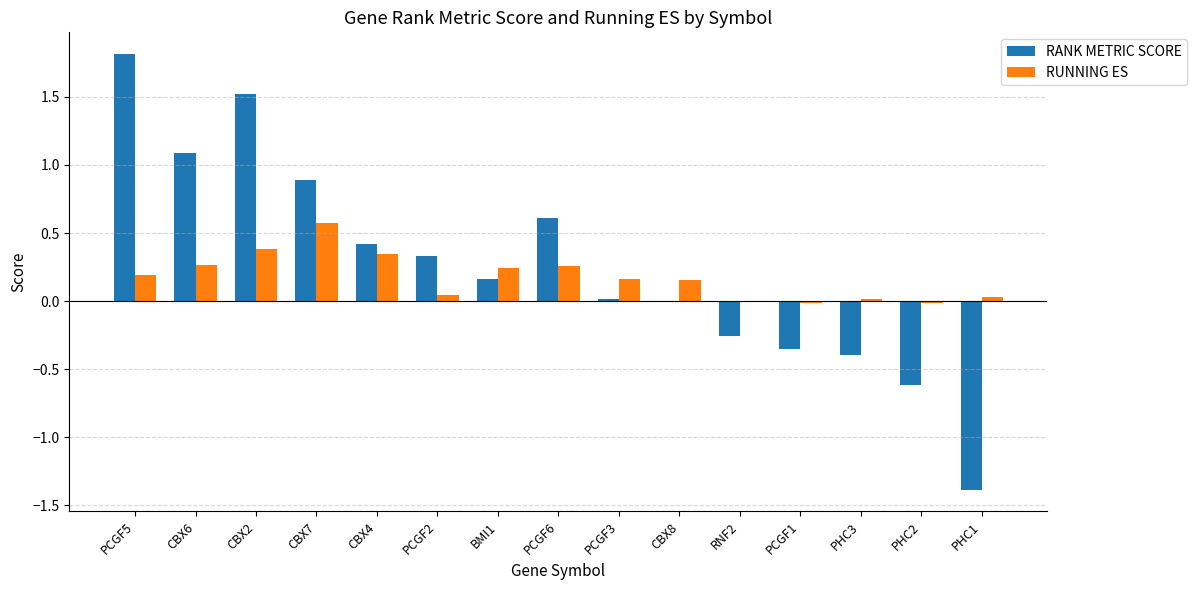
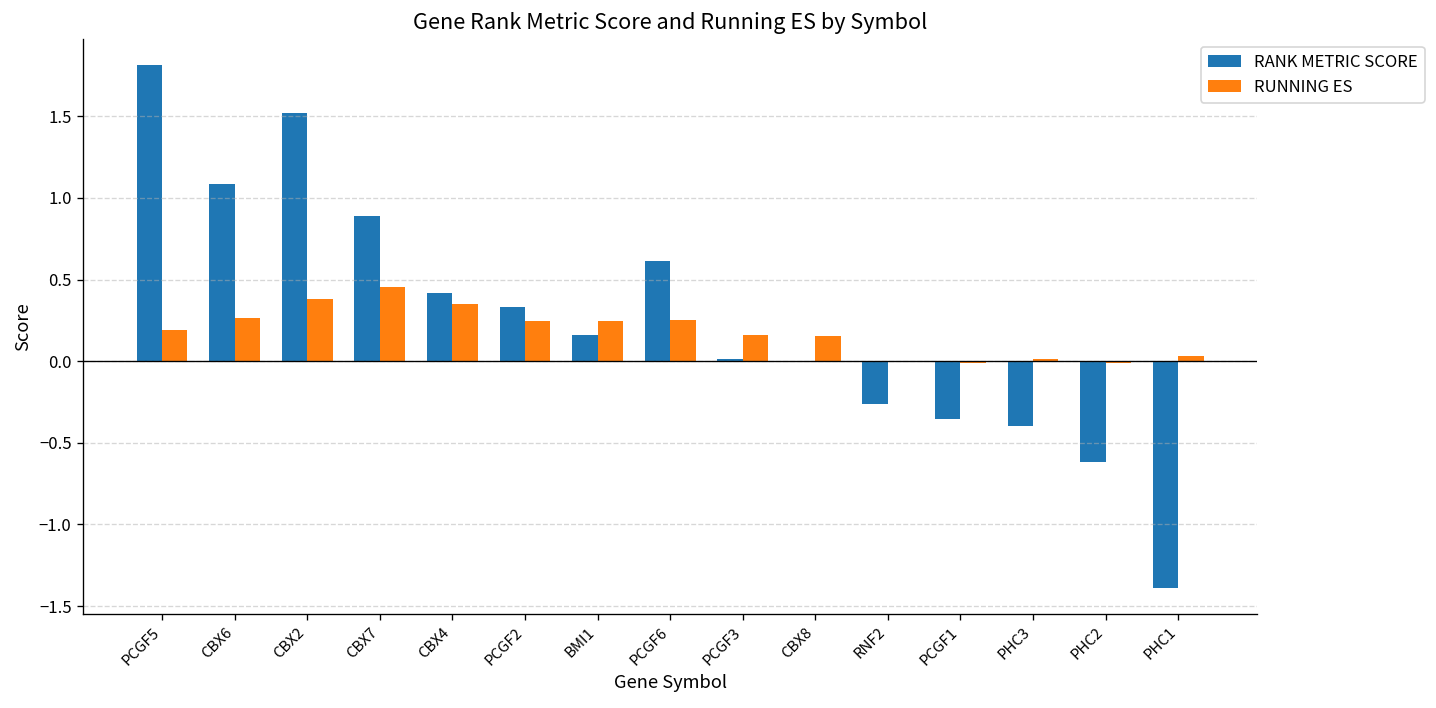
RUNNING ES, CBX7: 0.57 -> 0.46
RUNNING ES, PCGF2: 0.05 -> 0.25
